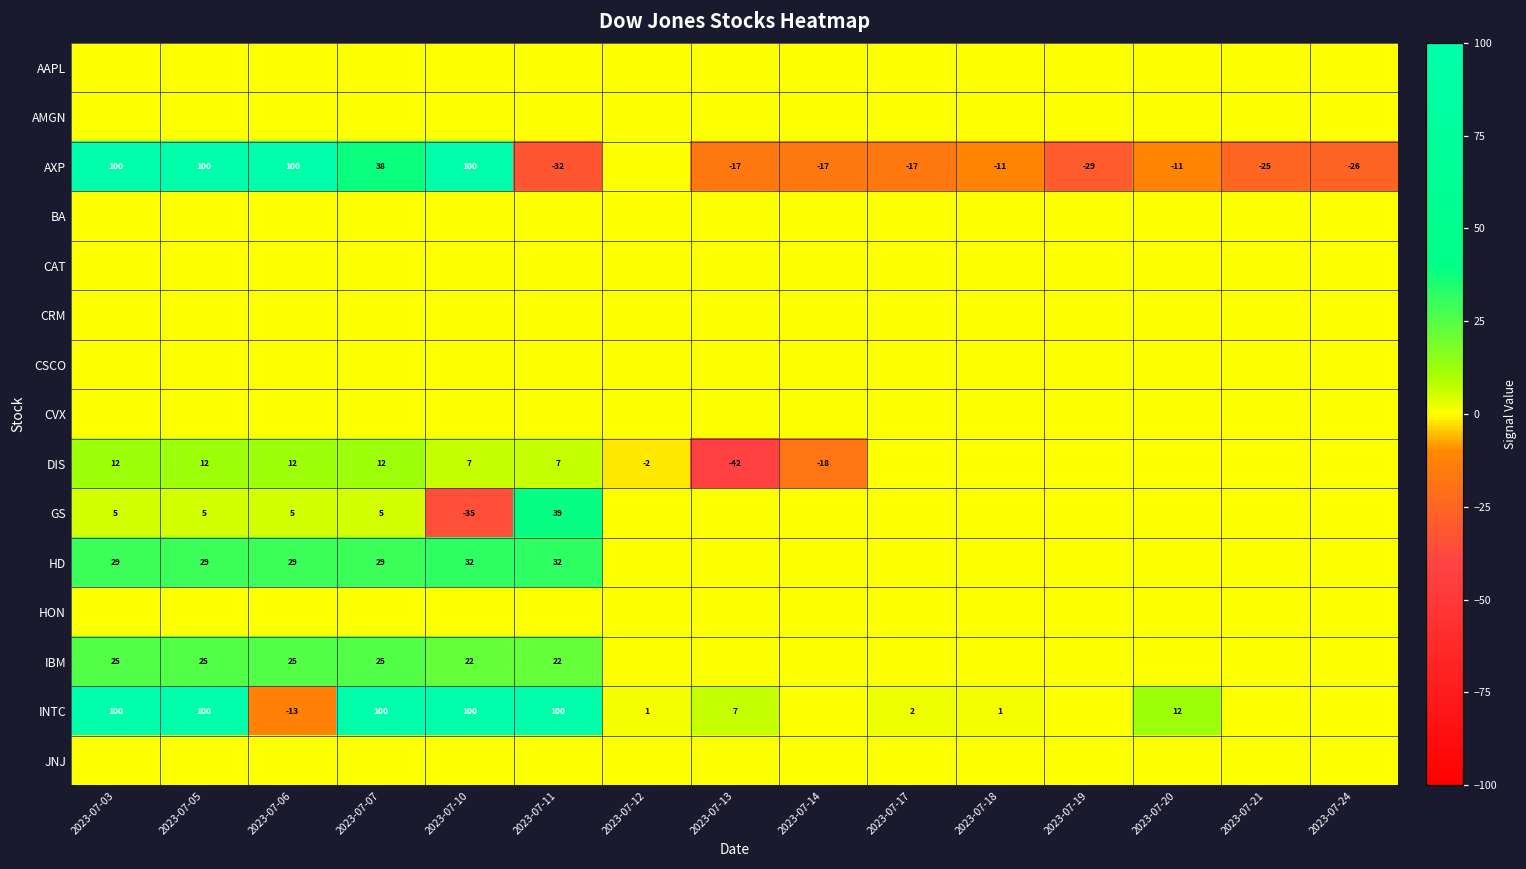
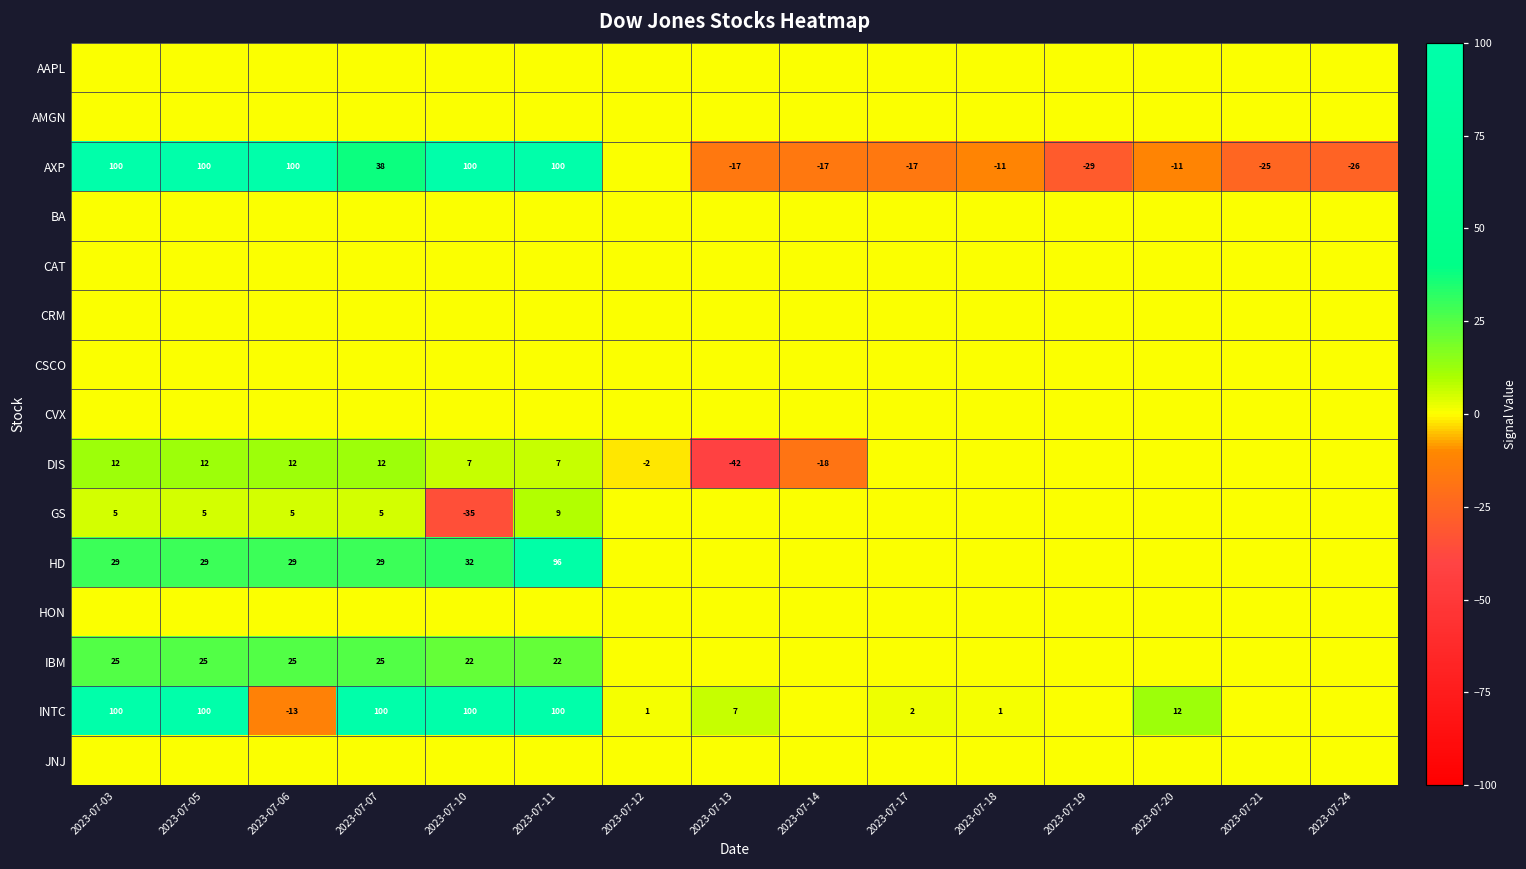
AXP, 2023-07-11: -32 -> 100
GS, 2023-07-11: 39 -> 9
HD, 2023-07-11: 32 -> 96
